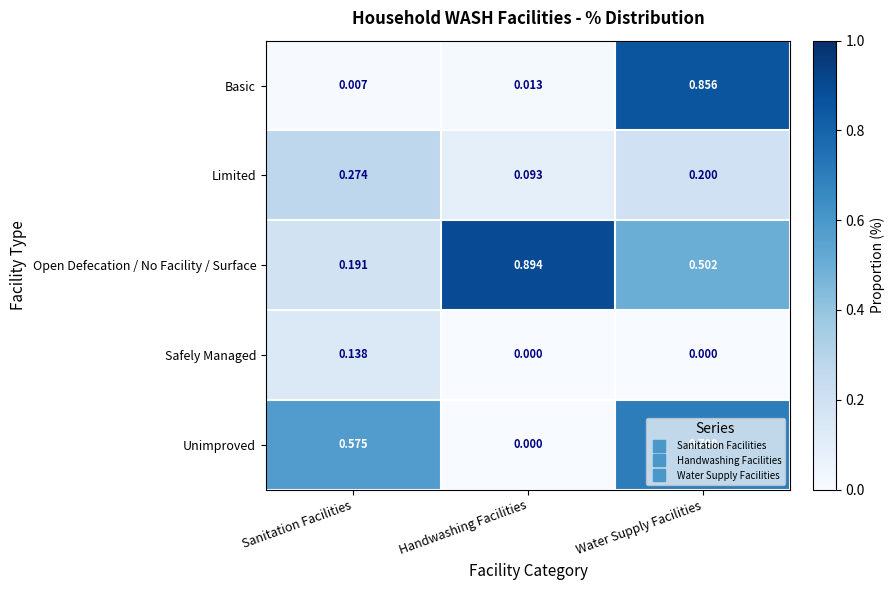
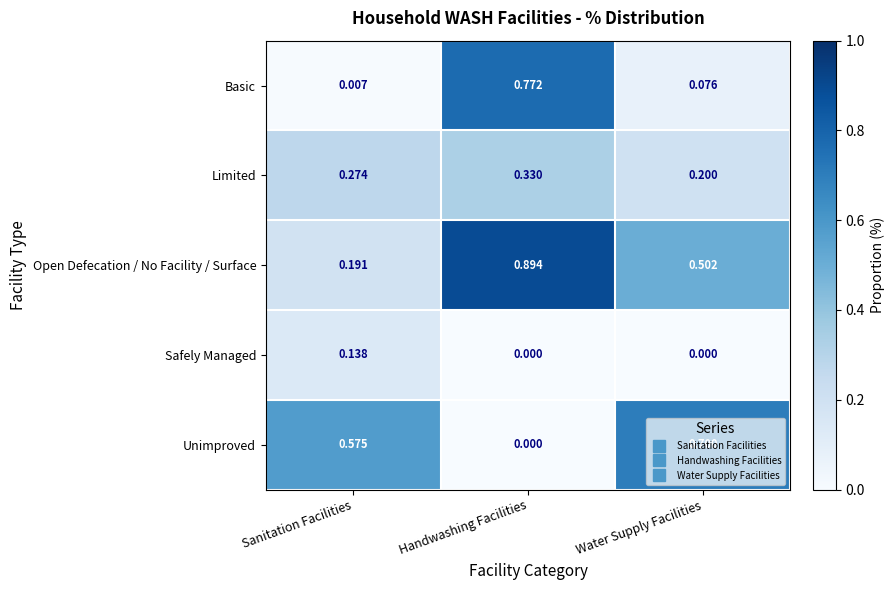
Basic, Handwashing Facilities: 0.013 -> 0.772
Basic, Water Supply Facilities: 0.856 -> 0.076
Limited, Handwashing Facilities: 0.093 -> 0.330
